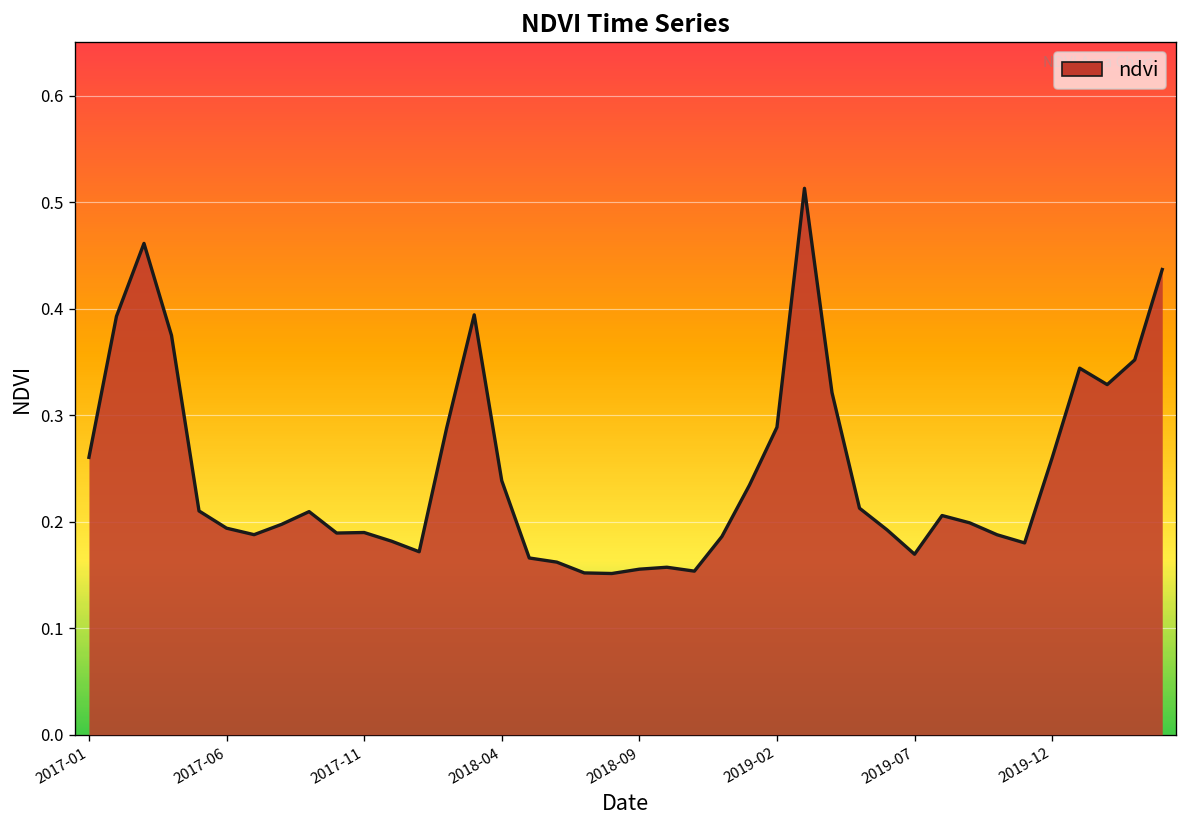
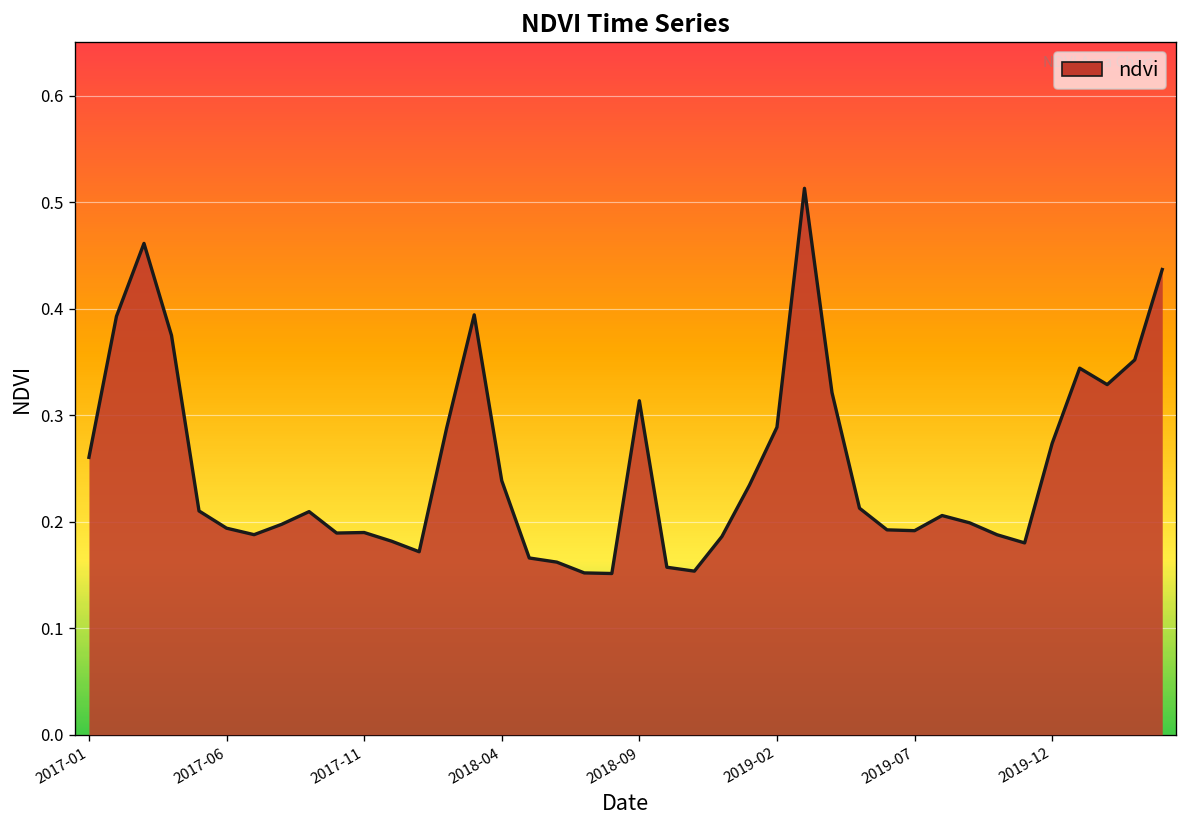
2018-09: 0.16 -> 0.31
2019-07: 0.17 -> 0.19
2019-12: 0.26 -> 0.27
